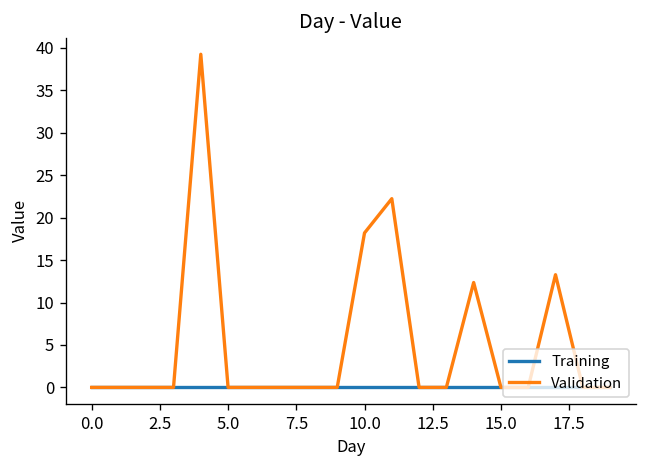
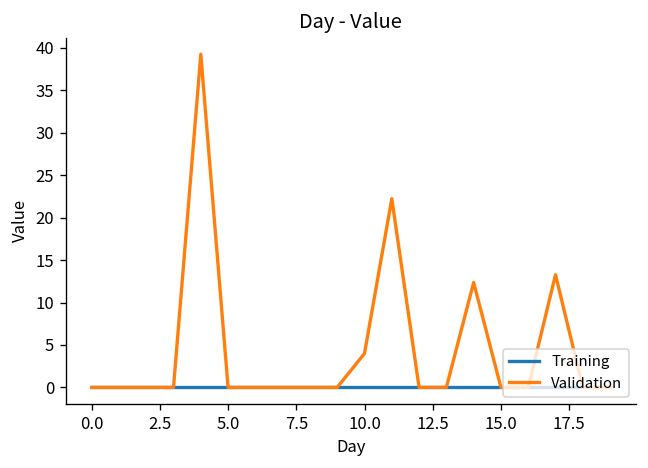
Validation, 10.0: 18 -> 4
